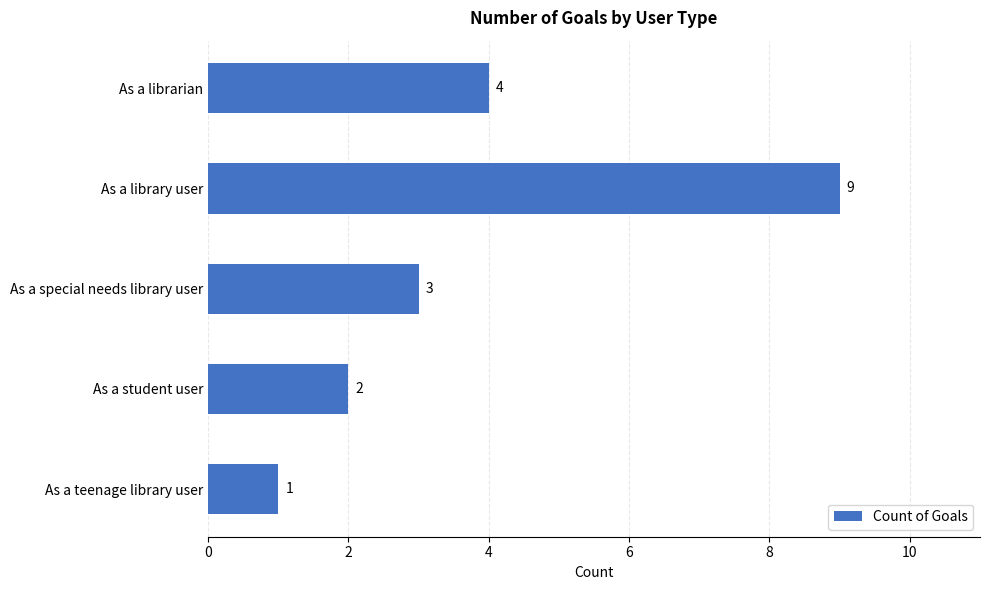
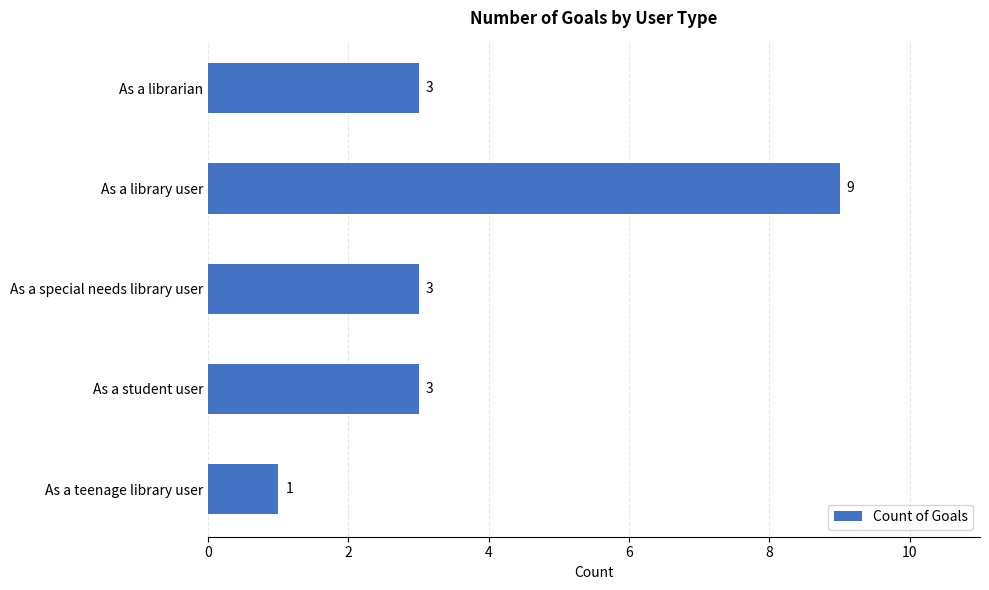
As a librarian: 4 -> 3
As a student user: 2 -> 3
